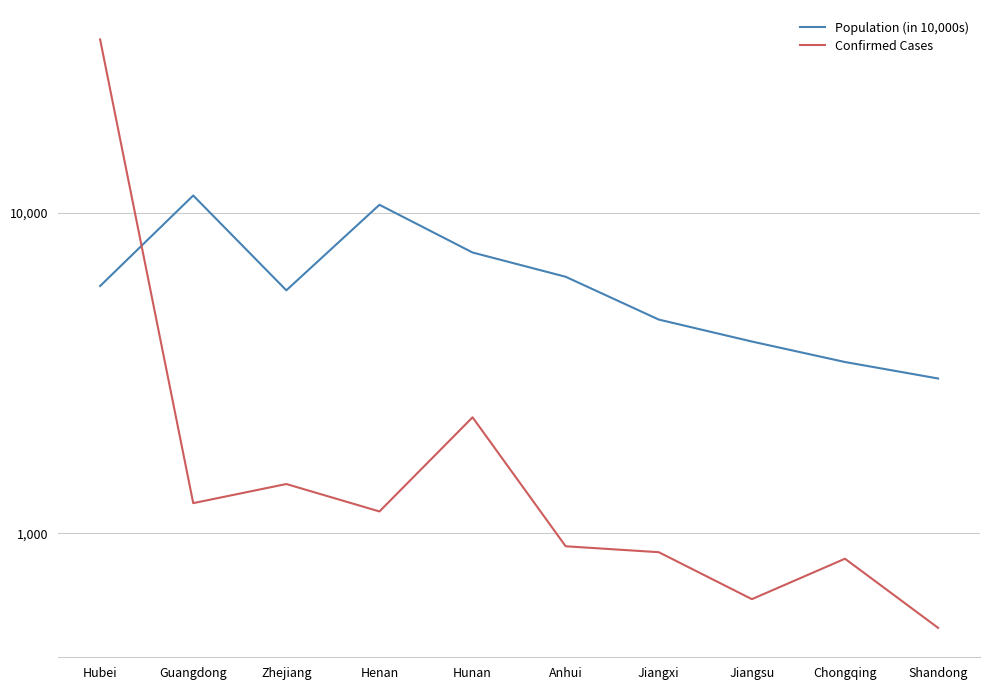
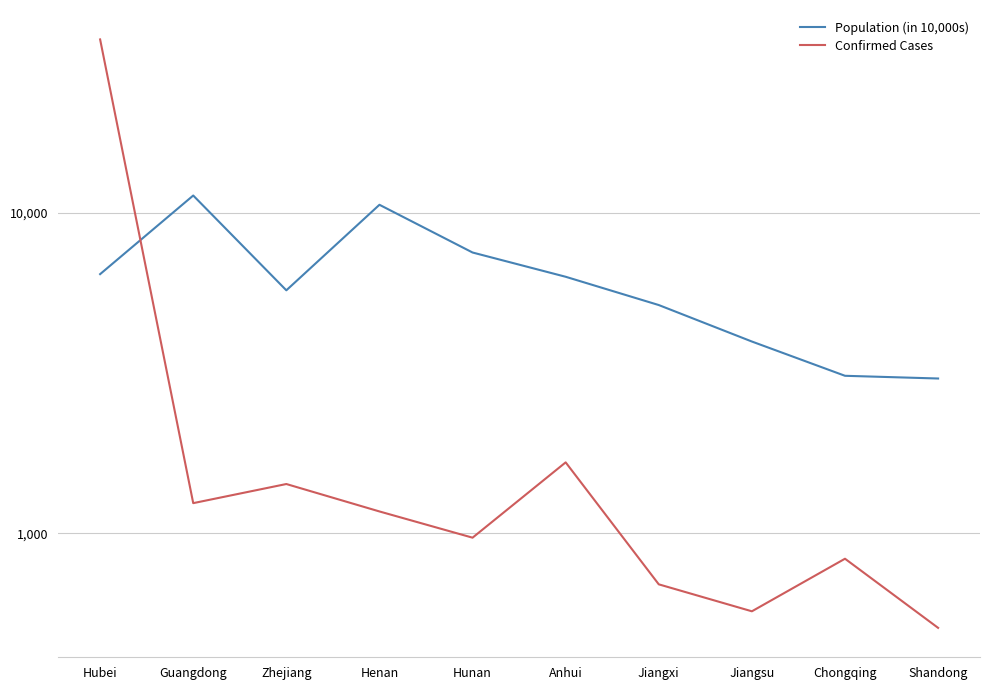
Population (in 10,000s), Hubei: 5,900 -> 6,400
Confirmed Cases, Hunan: 2,300 -> 970
Confirmed Cases, Anhui: 910 -> 1,700
Population (in 10,000s), Jiangxi: 4,600 -> 5,200
Confirmed Cases, Jiangxi: 870 -> 690
Confirmed Cases, Jiangsu: 620 -> 570
Population (in 10,000s), Chongqing: 3,400 -> 3,100
